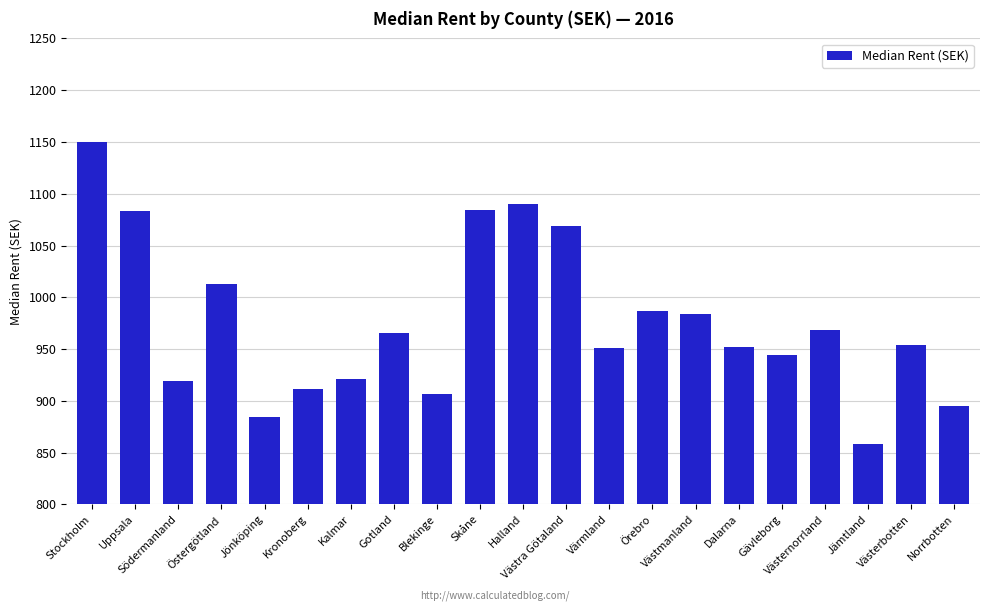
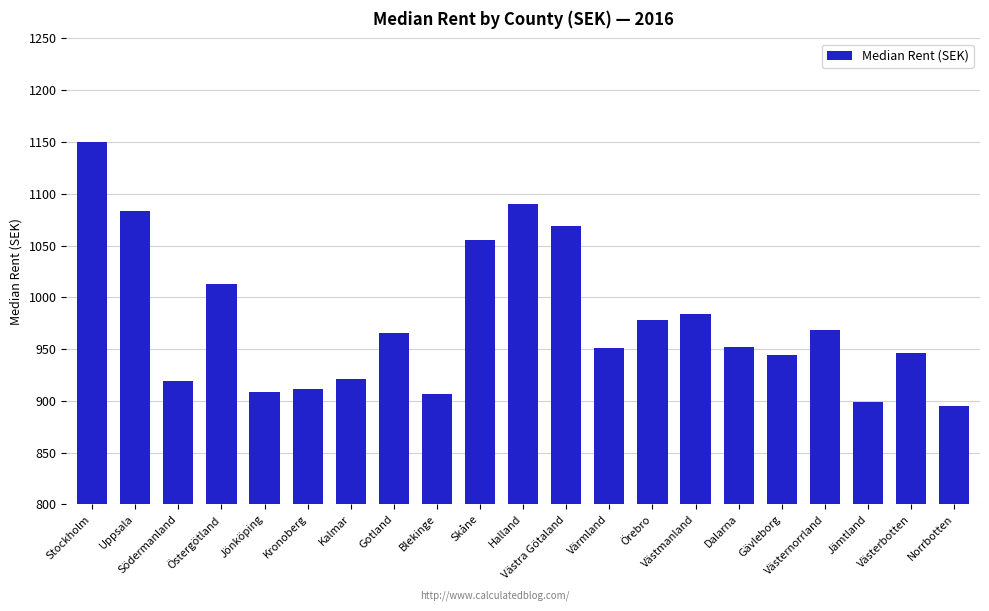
Jönköping: 884 -> 909
Skåne: 1085 -> 1055
Örebro: 987 -> 978
Jämtland: 858 -> 899
Västerbotten: 954 -> 946
